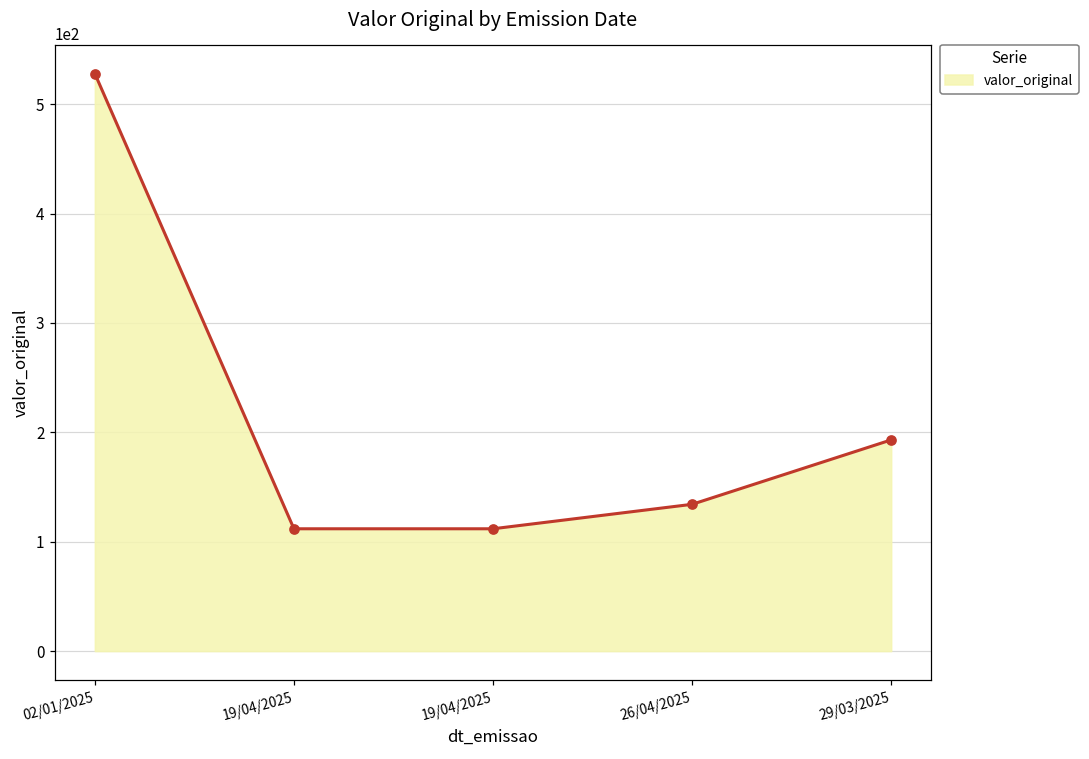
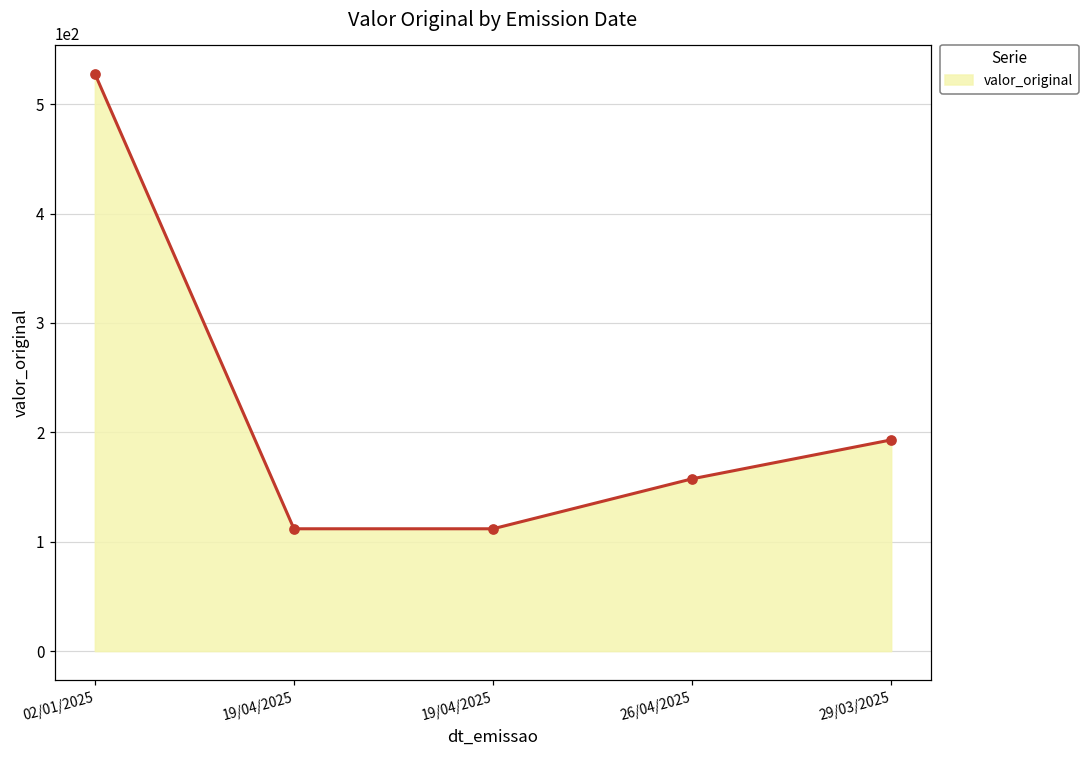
26/04/2025: 130 -> 160
